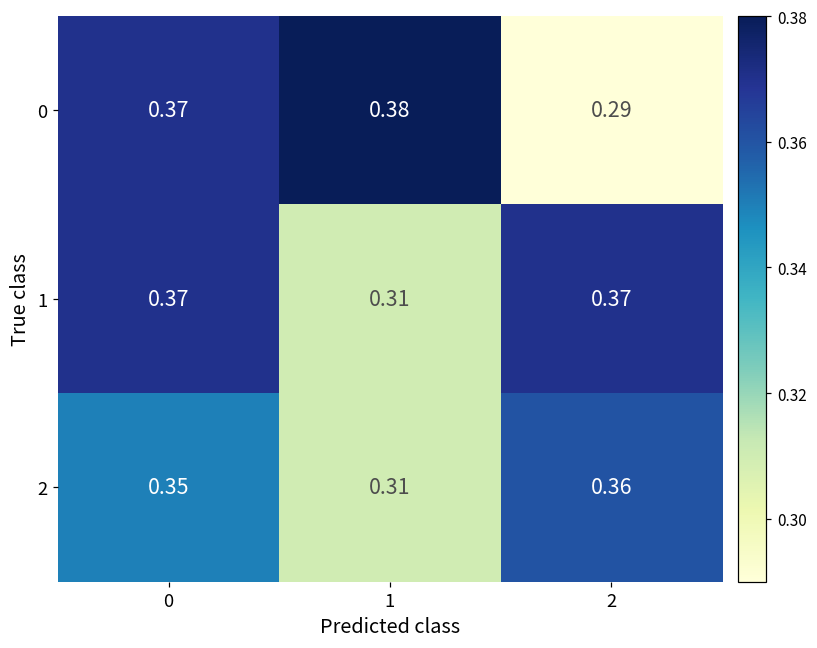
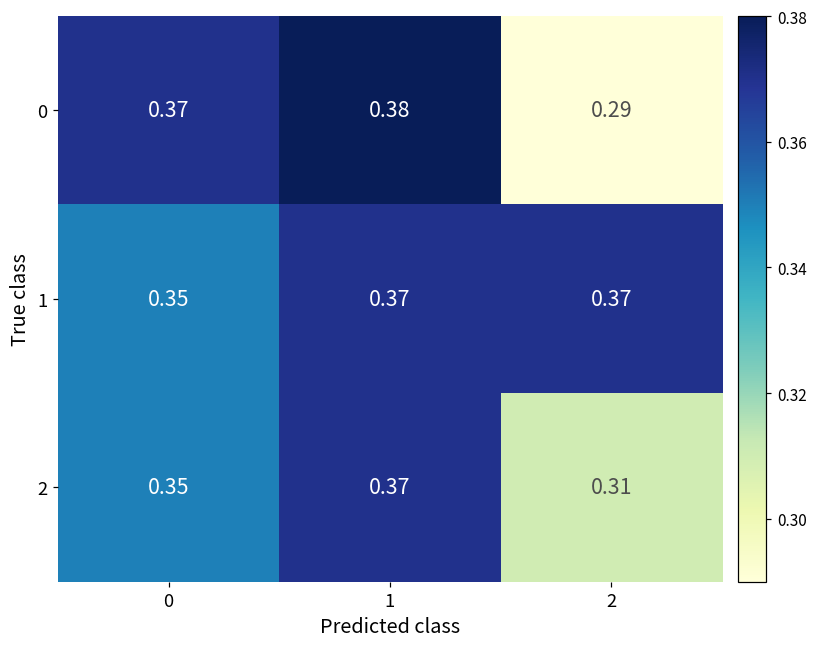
1, 0: 0.37 -> 0.35
1, 1: 0.31 -> 0.37
2, 1: 0.31 -> 0.37
2, 2: 0.36 -> 0.31
